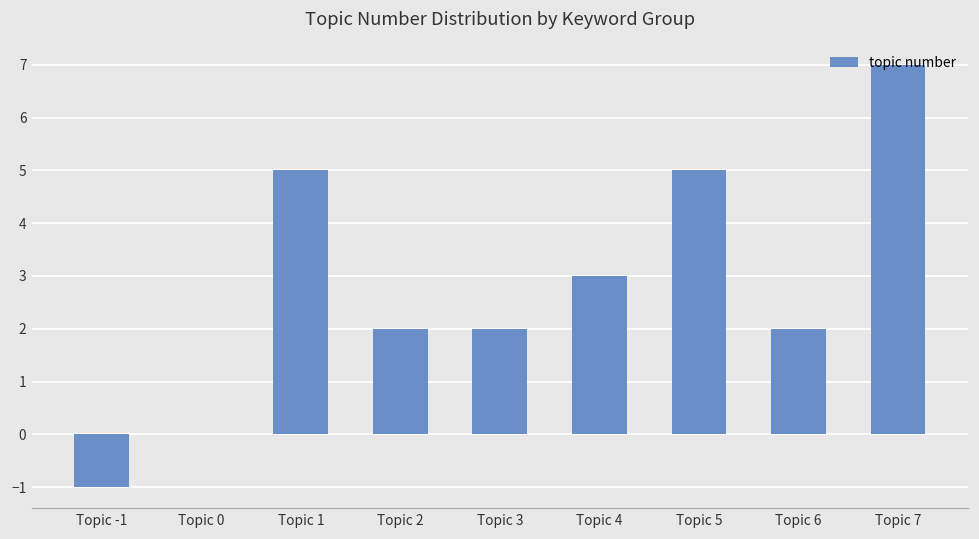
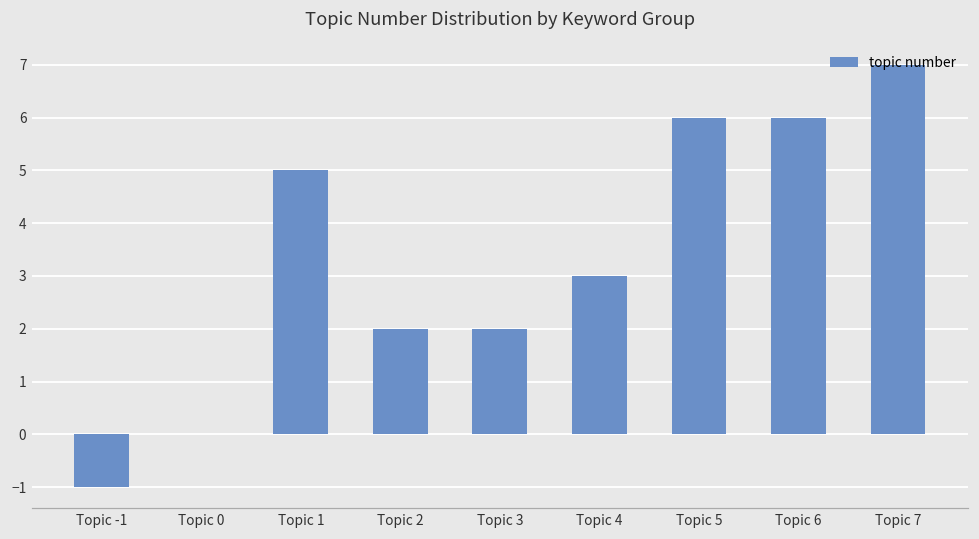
Topic 5: 5 -> 6
Topic 6: 2 -> 6
